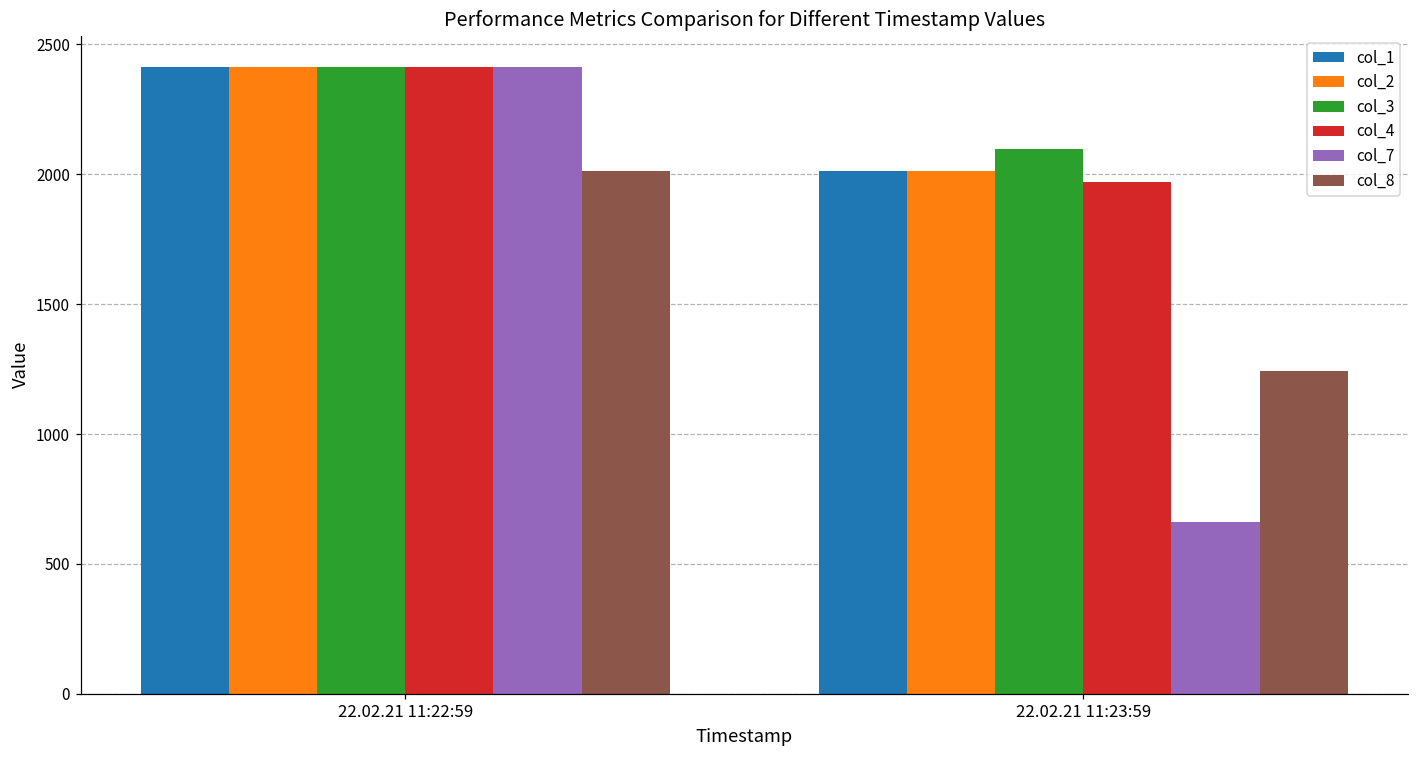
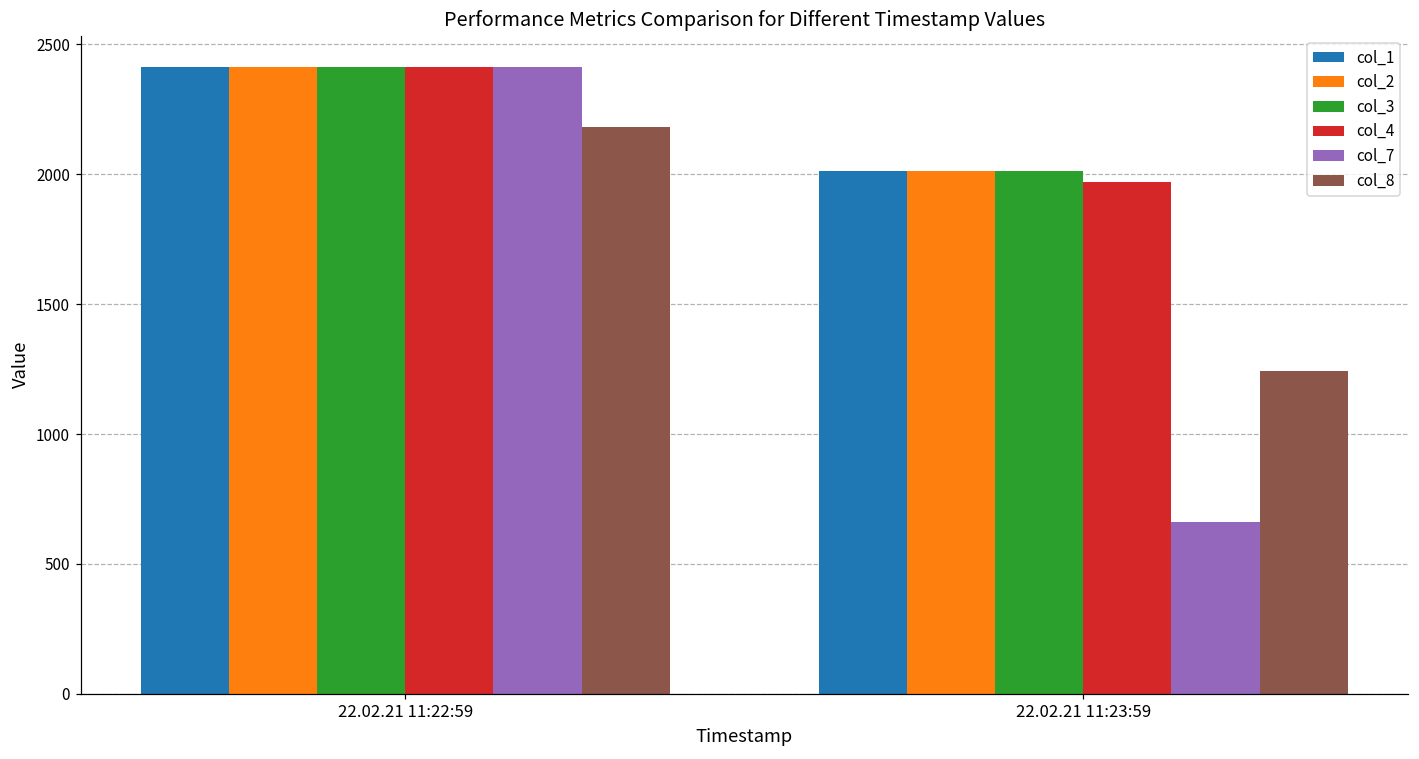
col_8, 22.02.21 11:22:59: 2010 -> 2180
col_3, 22.02.21 11:23:59: 2100 -> 2010
